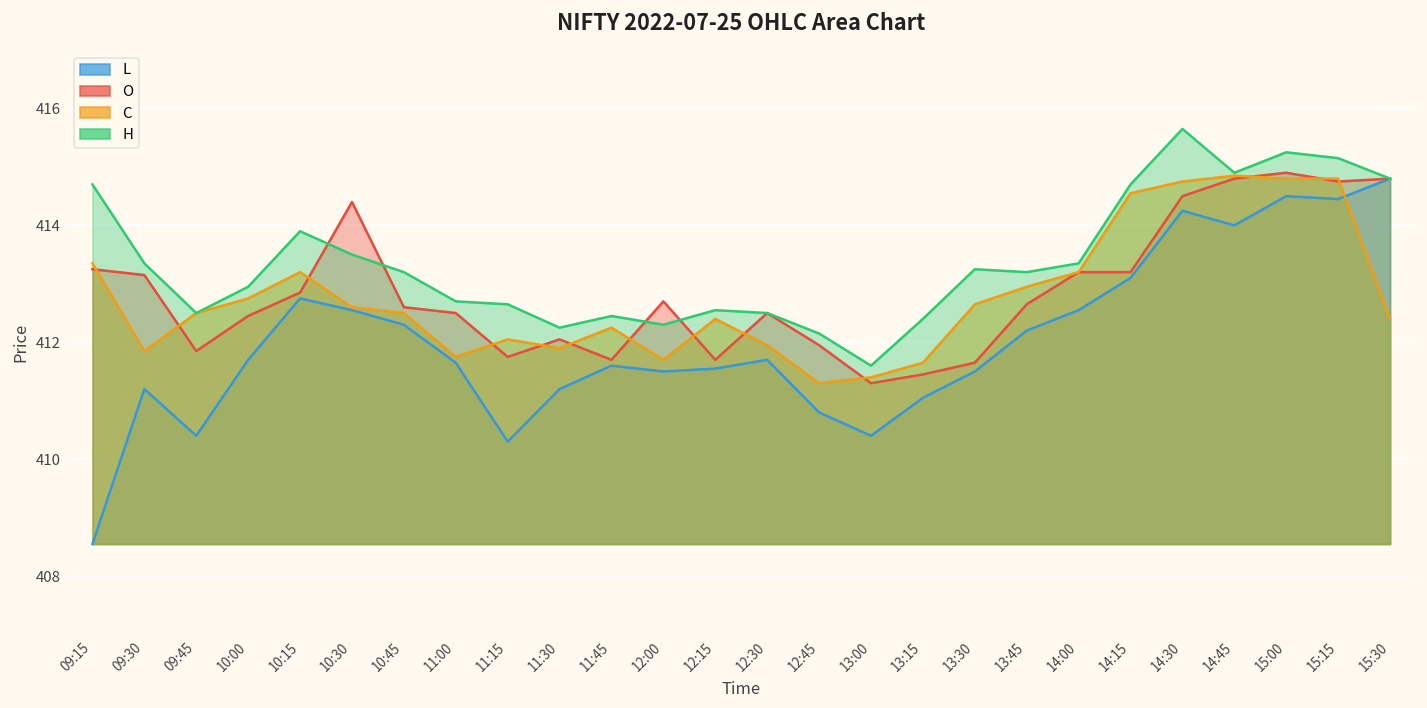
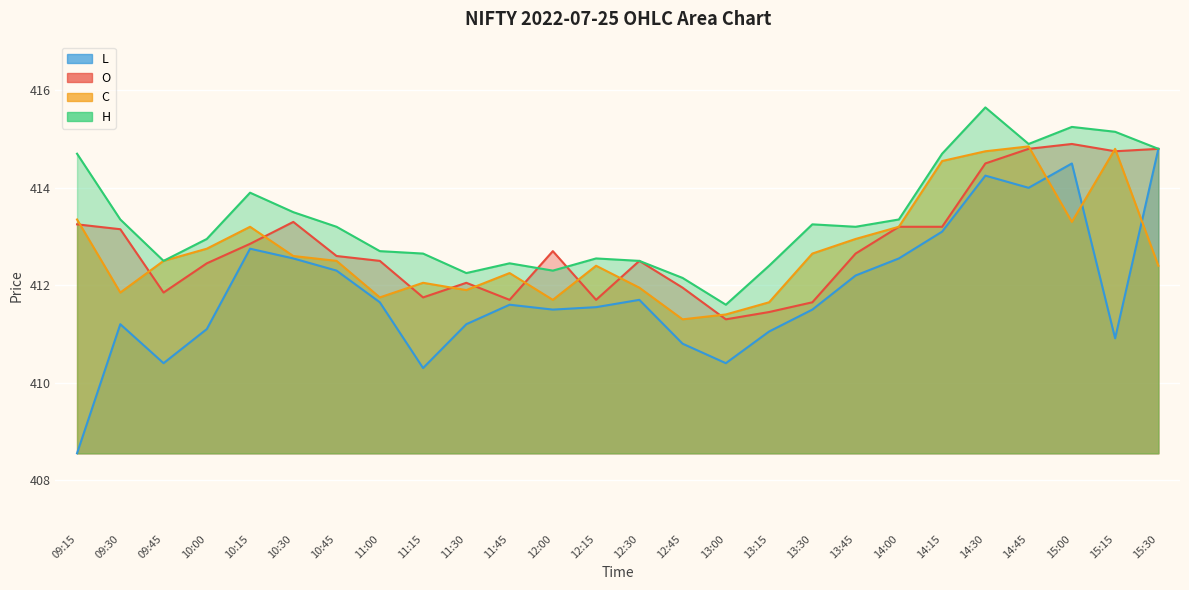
L, 10:00: 411.7 -> 411.1
O, 10:30: 414.4 -> 413.3
C, 15:00: 414.8 -> 413.3
L, 15:15: 414.5 -> 410.9
